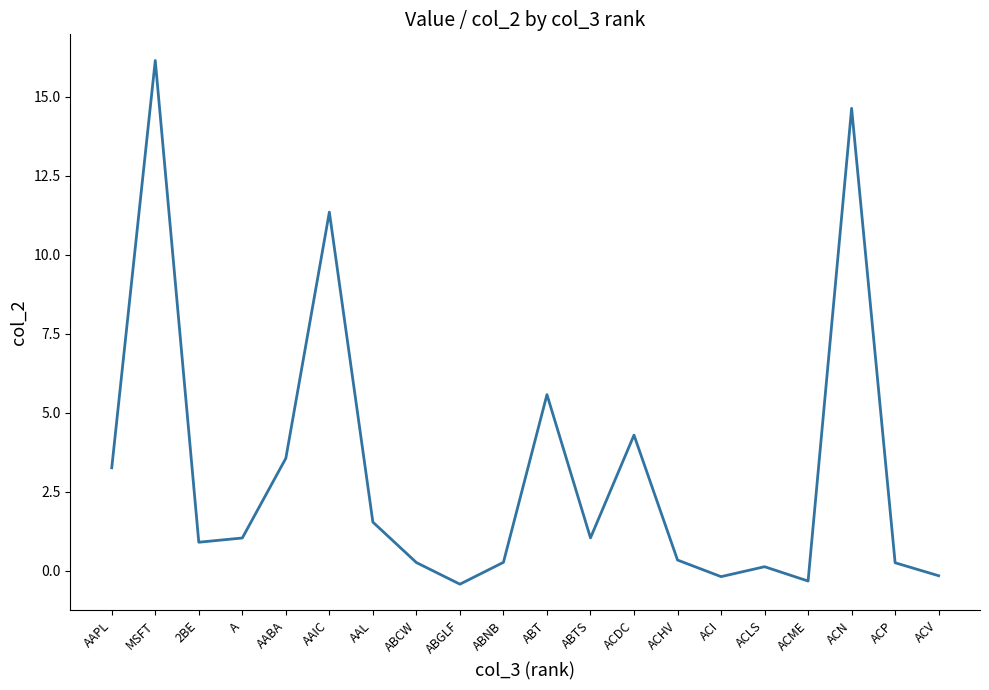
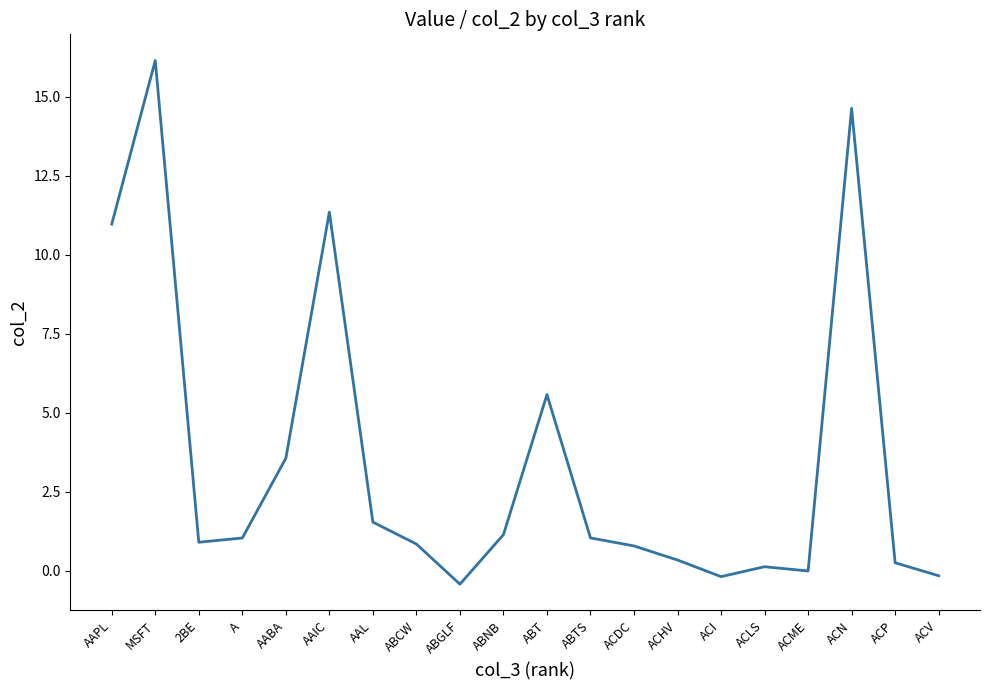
AAPL: 3.3 -> 11.0
ABCW: 0.3 -> 0.8
ABNB: 0.3 -> 1.1
ACDC: 4.3 -> 0.8
ACME: -0.3 -> 0.0
